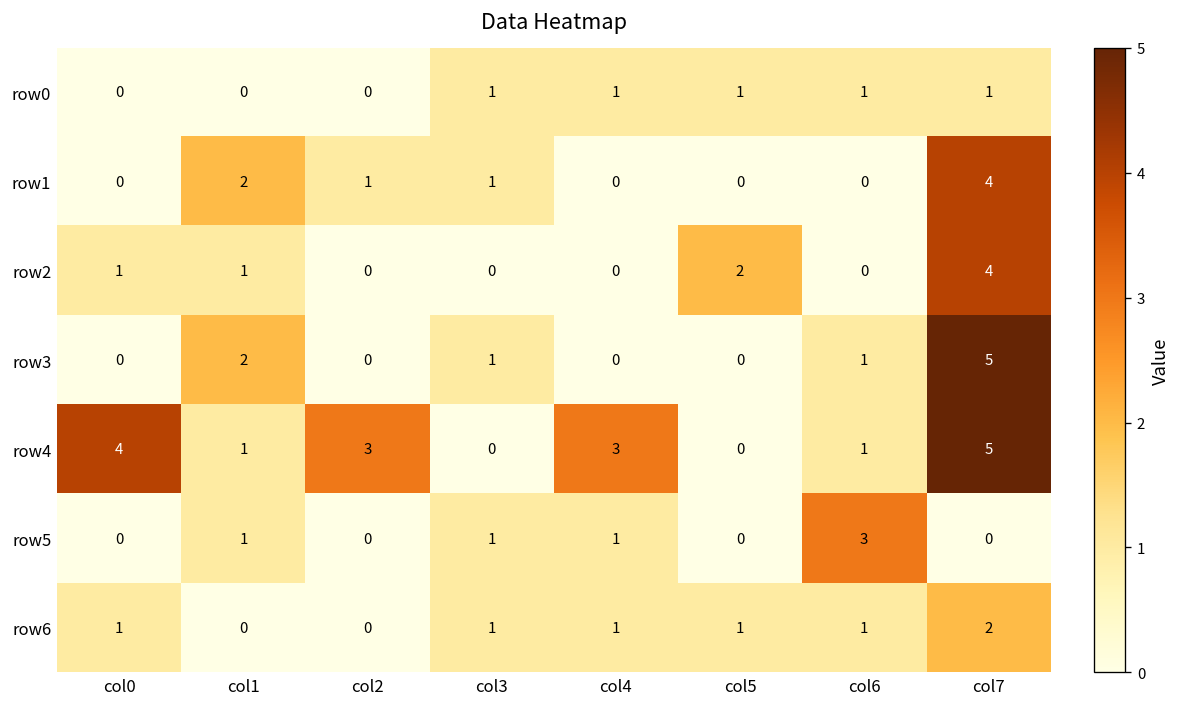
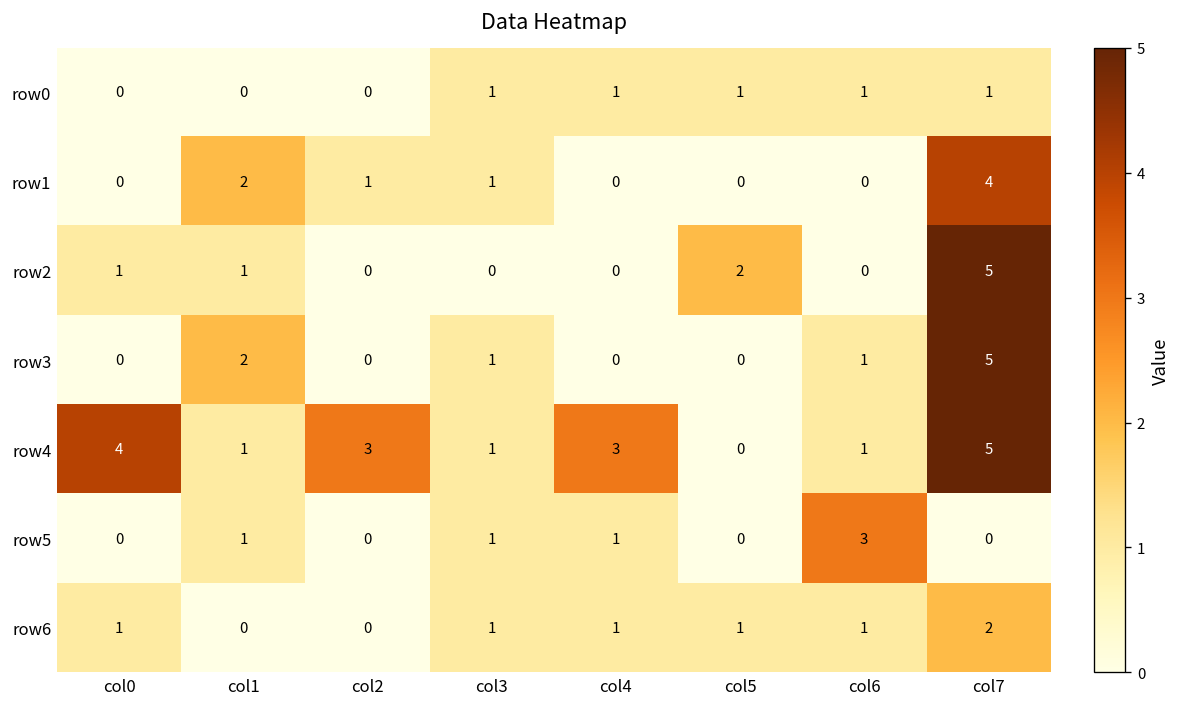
row2, col7: 4 -> 5
row4, col3: 0 -> 1
